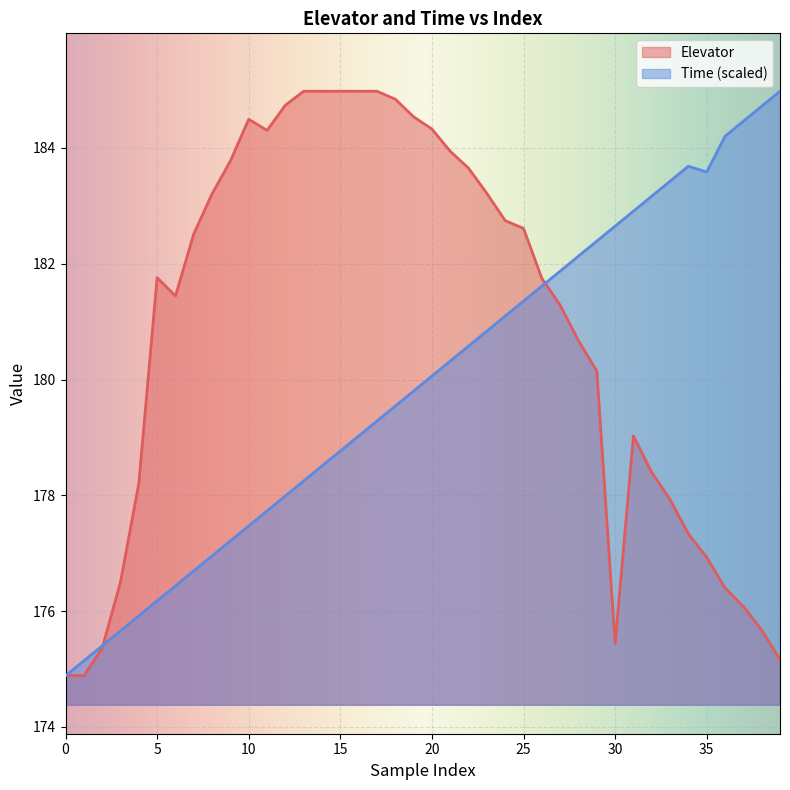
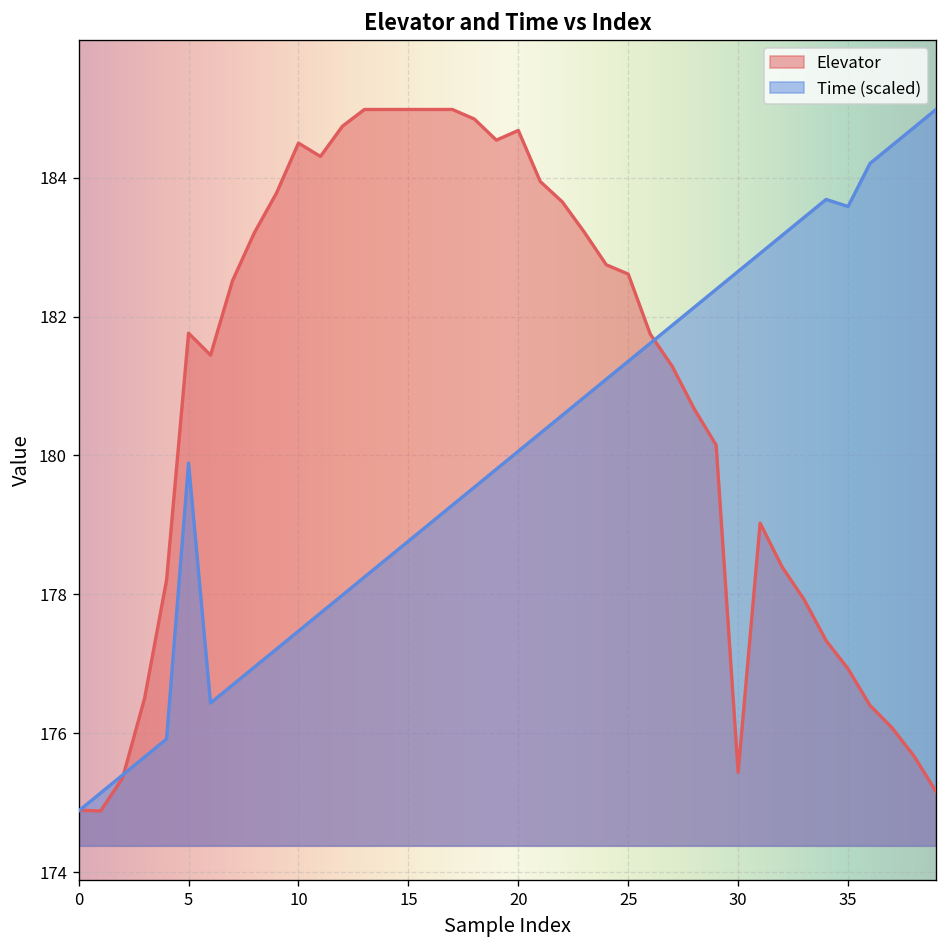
Time (scaled), 5: 176.2 -> 179.9
Elevator, 20: 184.3 -> 184.7
